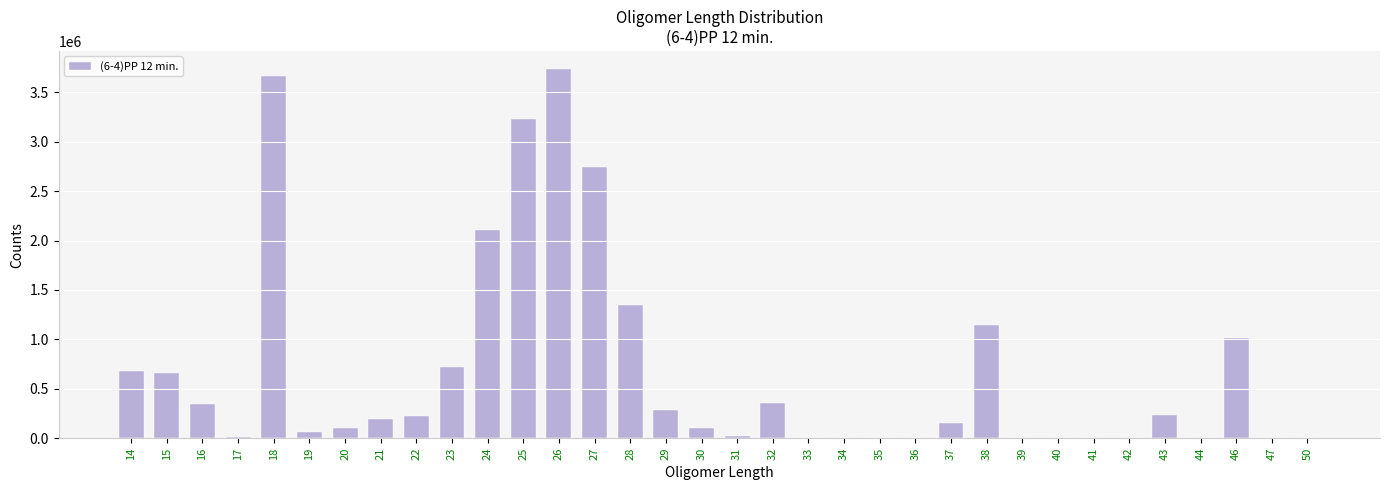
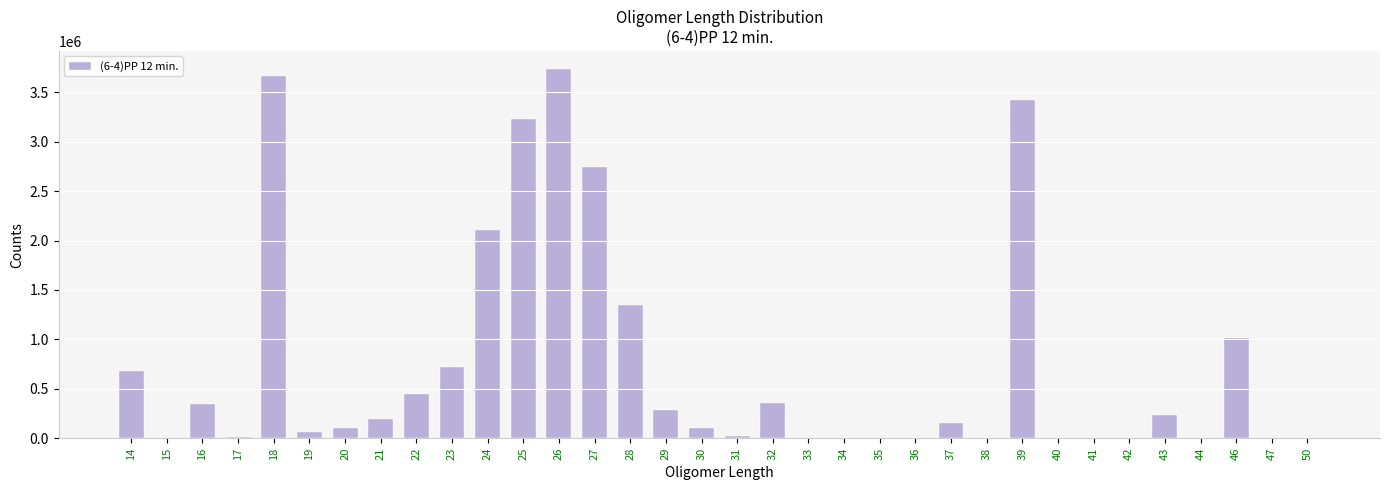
15: 700000 -> 0
22: 200000 -> 400000
38: 1100000 -> 0
39: 0 -> 3400000
